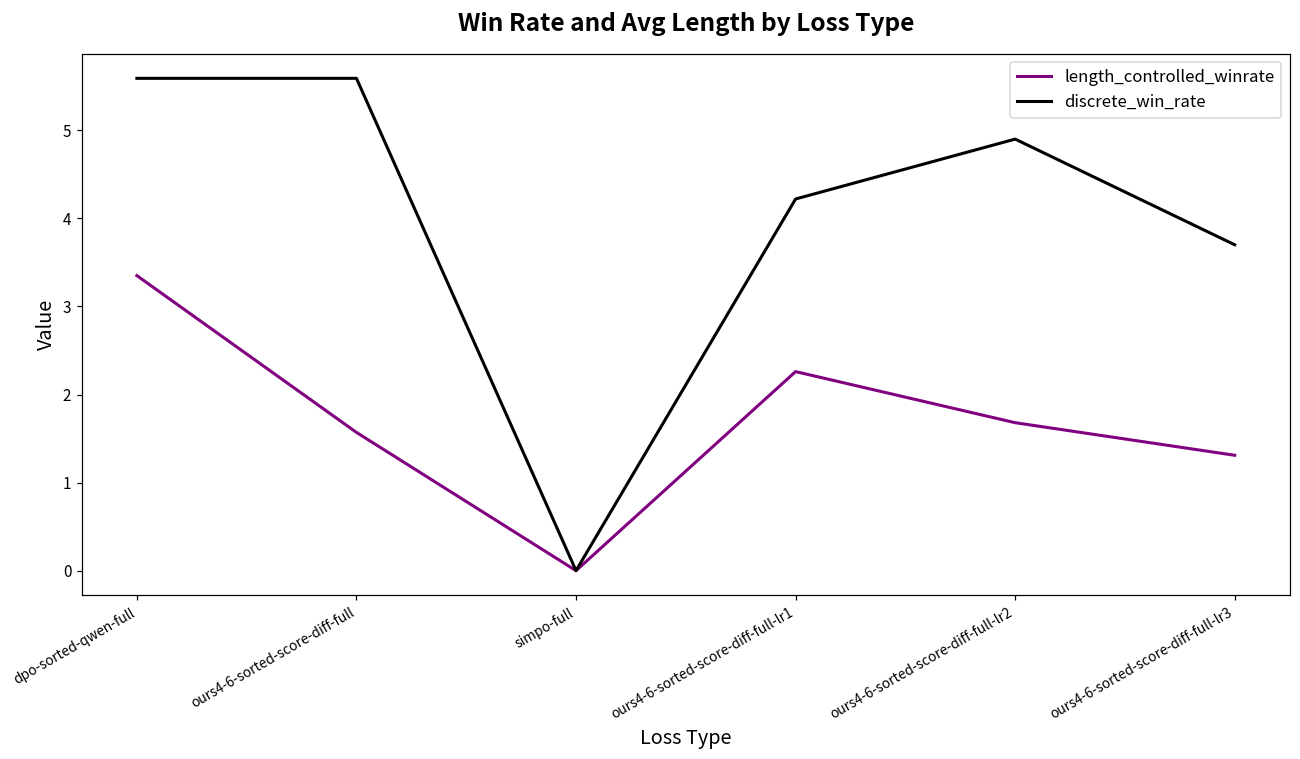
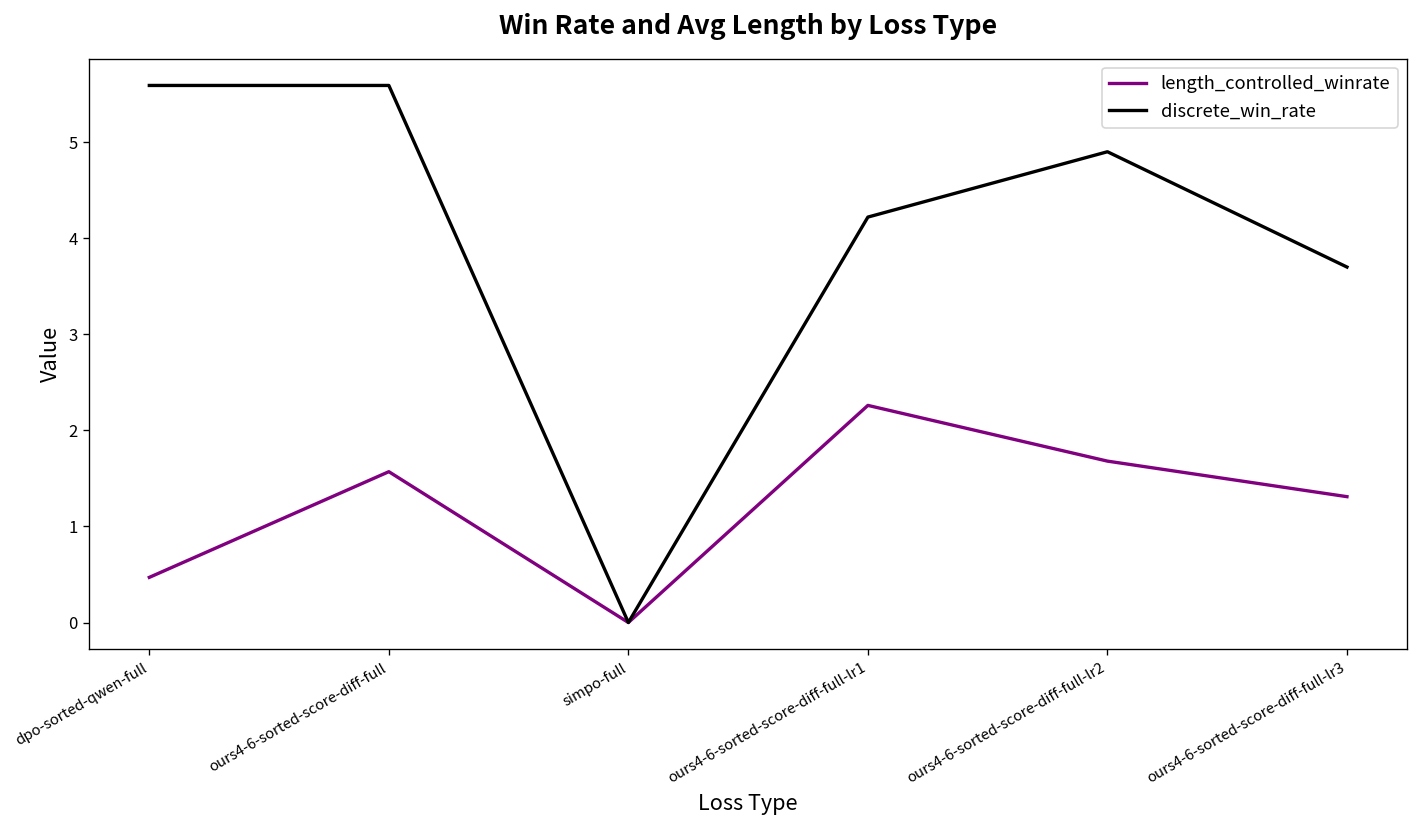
length_controlled_winrate, dpo-sorted-qwen-full: 3.4 -> 0.5
